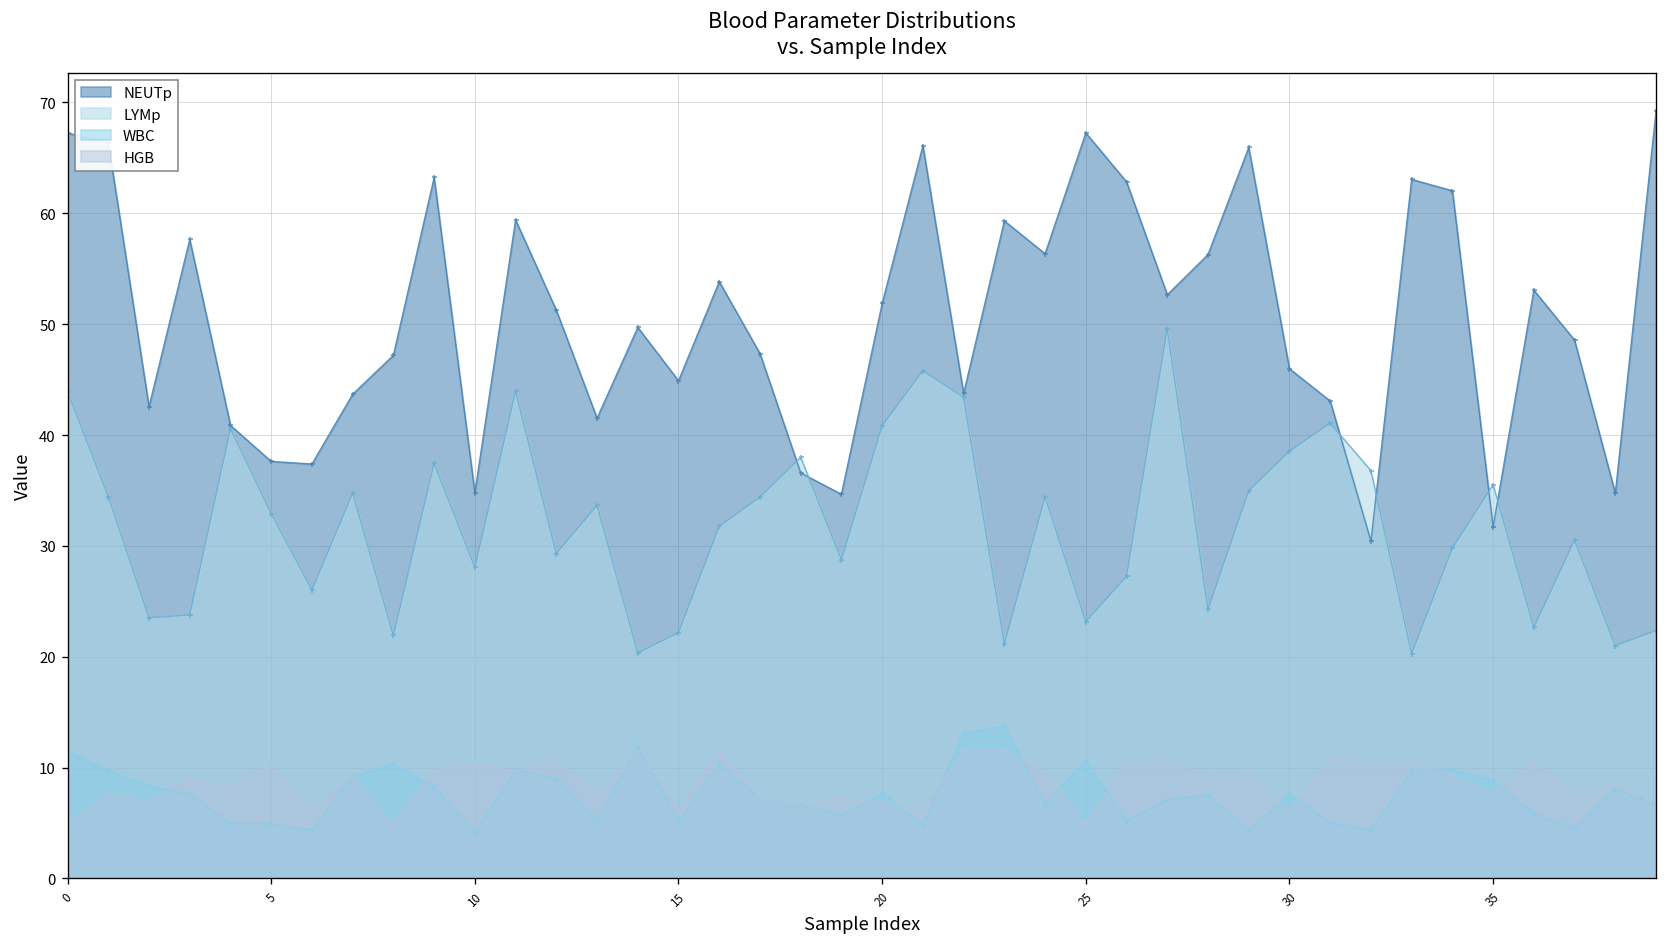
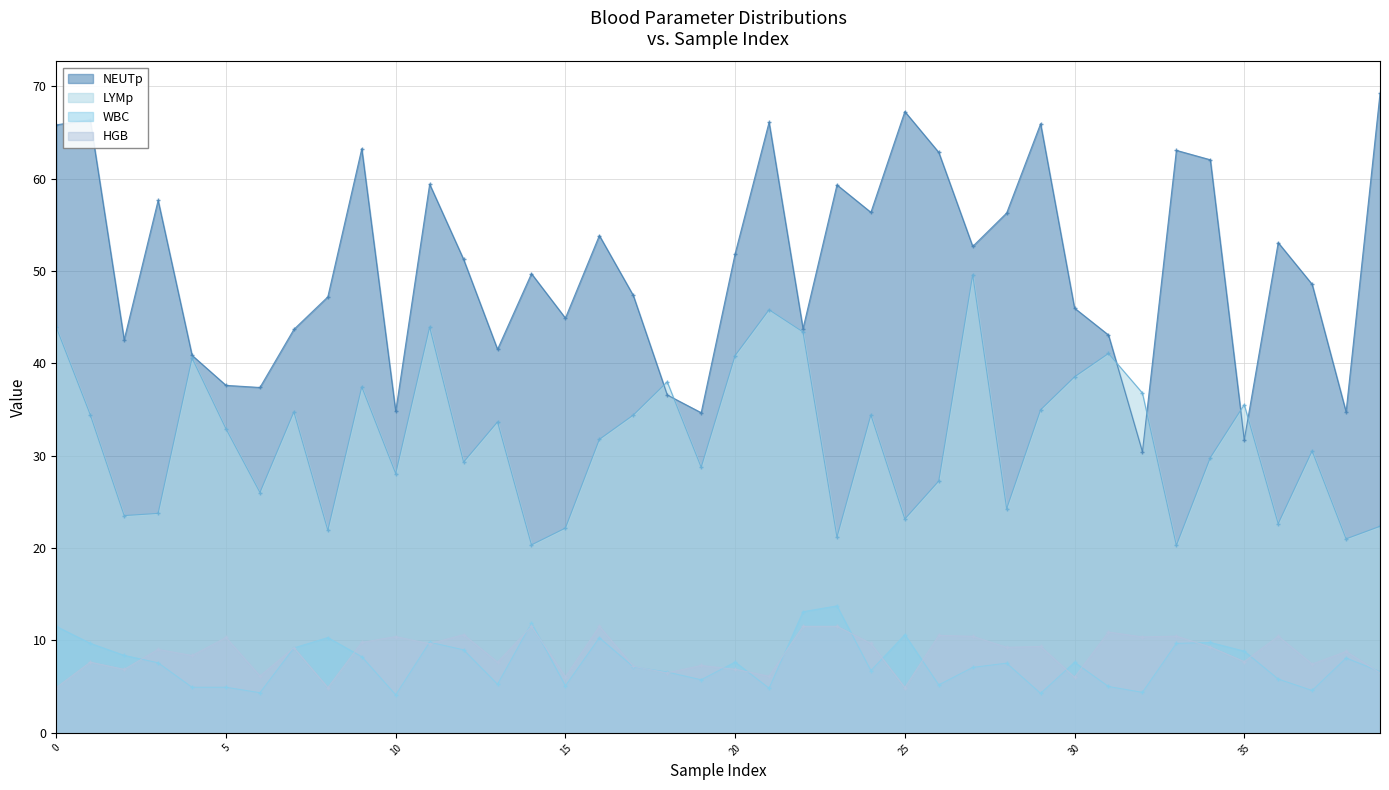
NEUTp, 0: 67 -> 66
